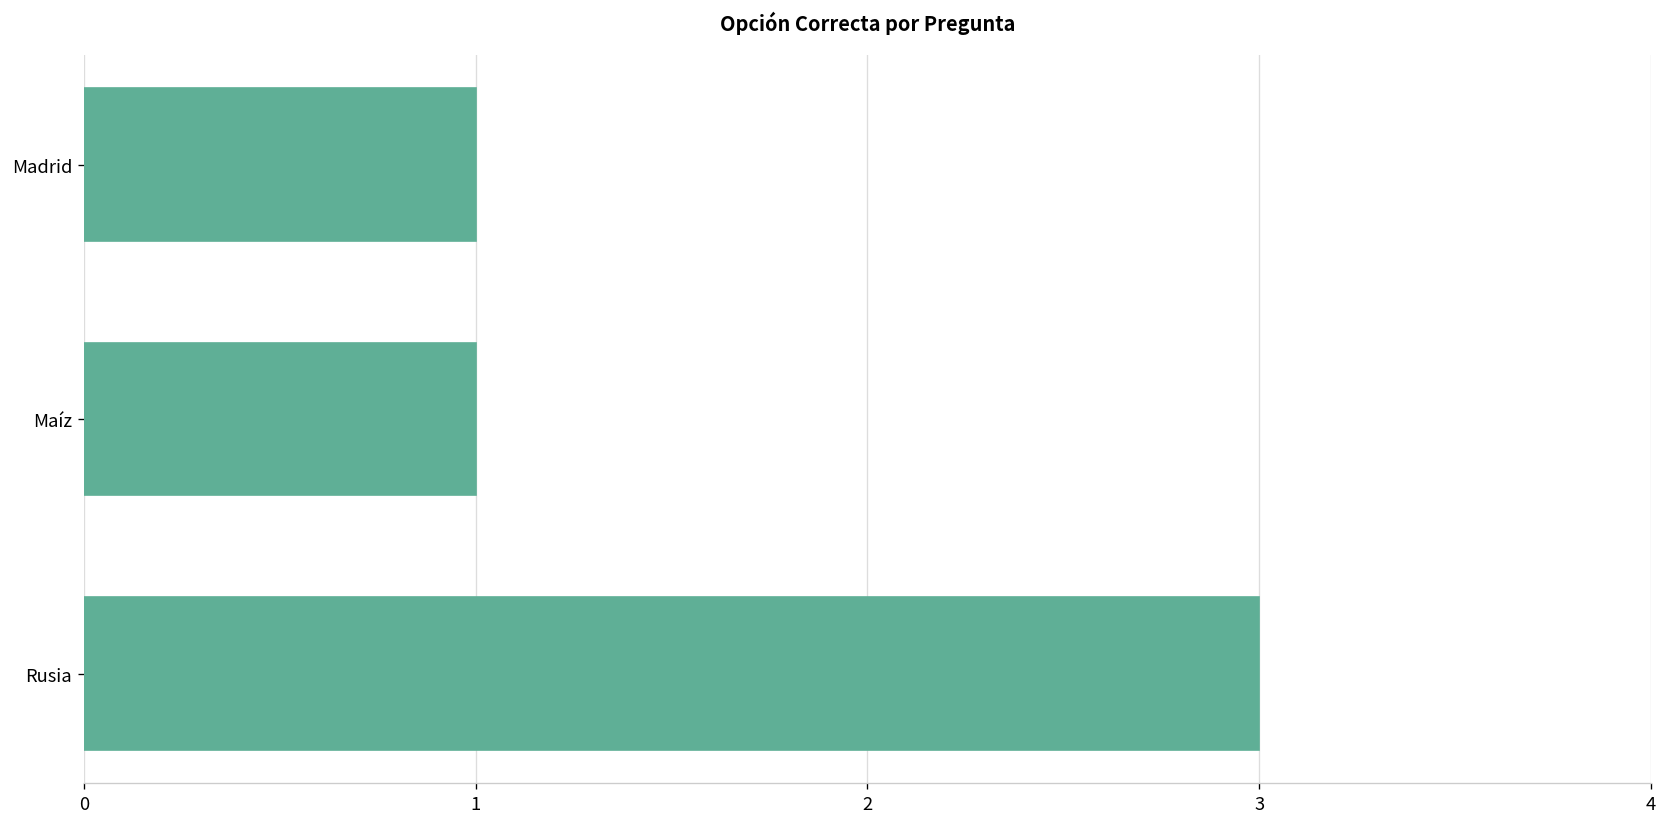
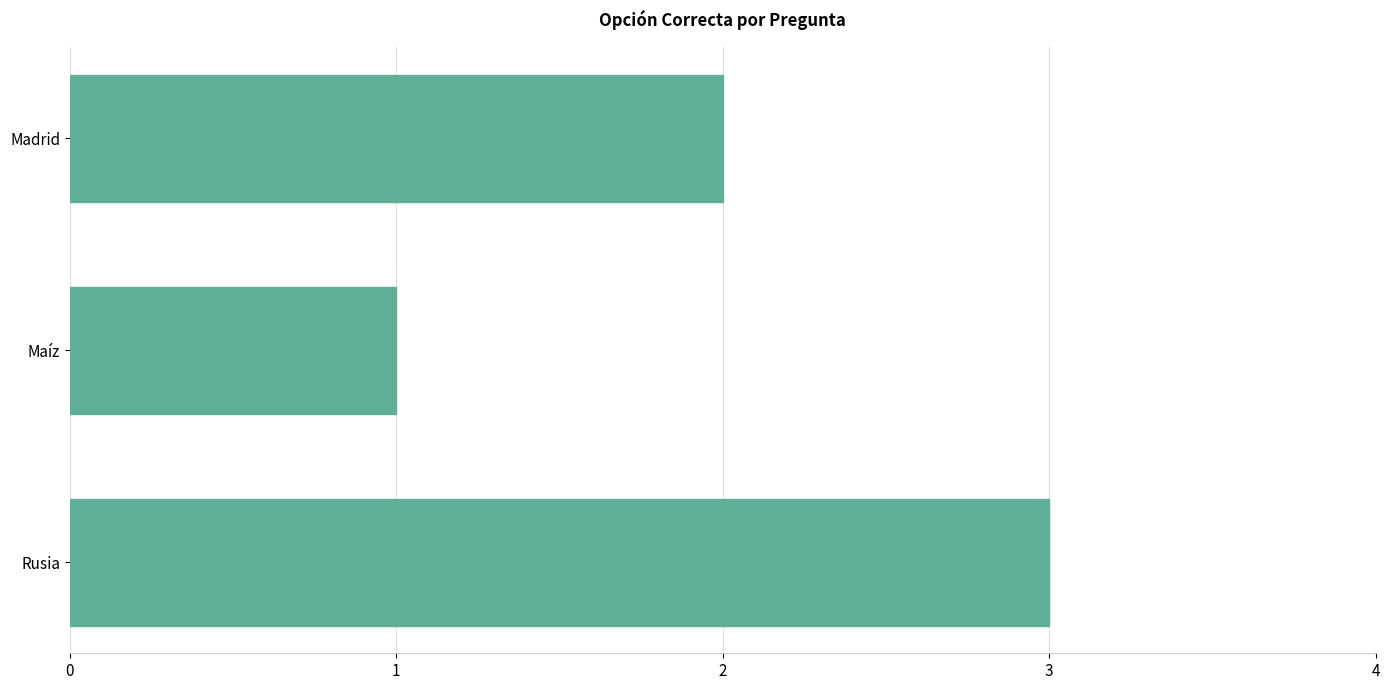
Madrid: 1 -> 2
